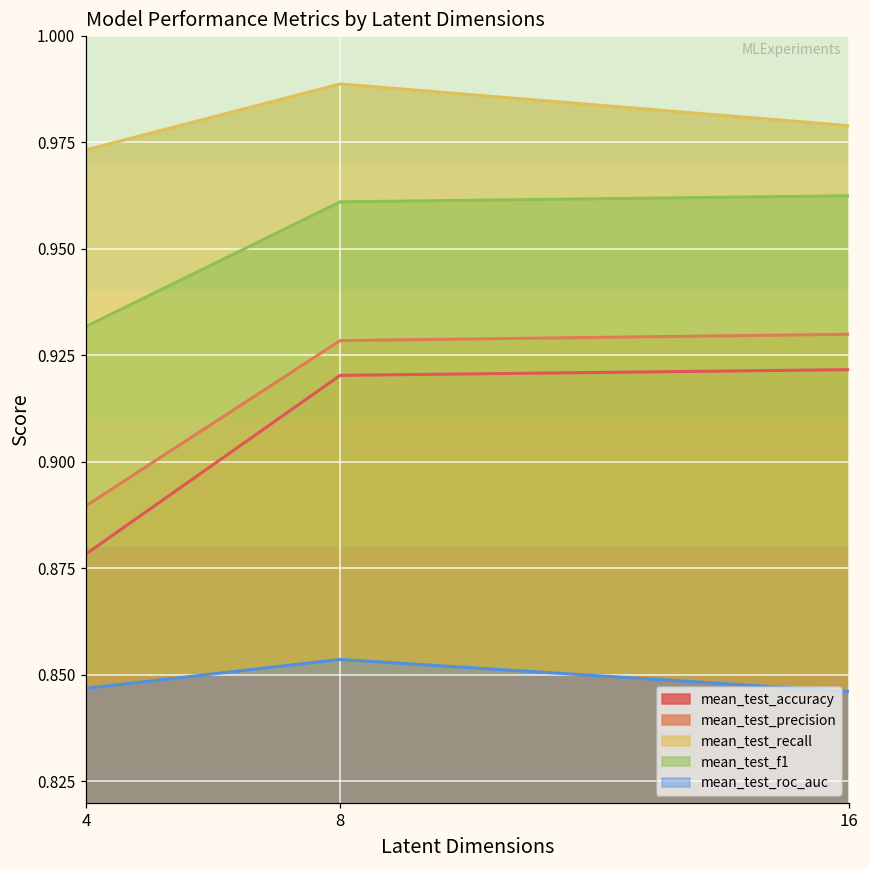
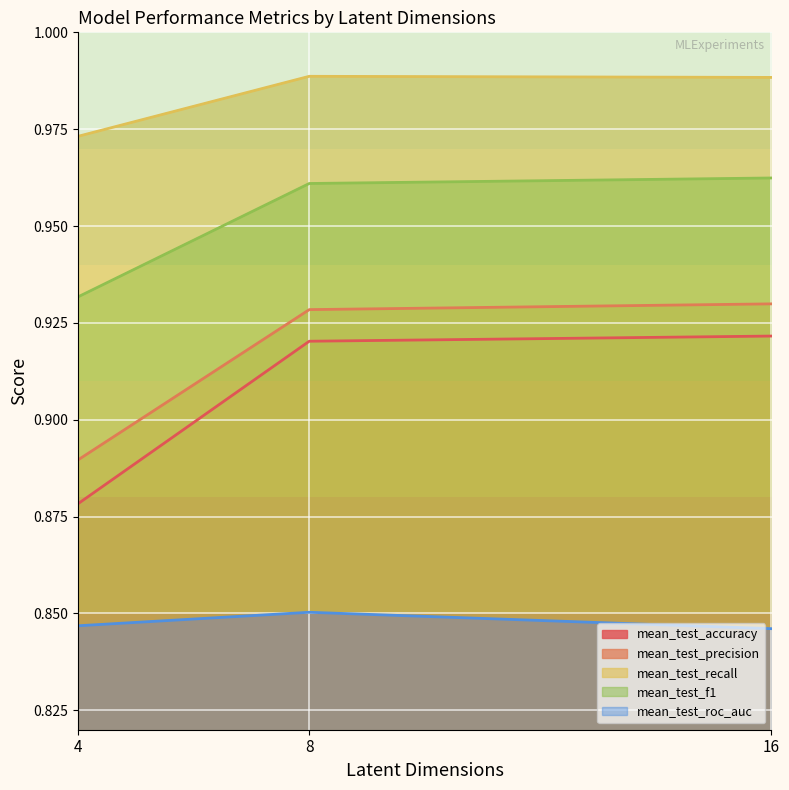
mean_test_roc_auc, 8: 0.854 -> 0.850
mean_test_recall, 16: 0.979 -> 0.988
